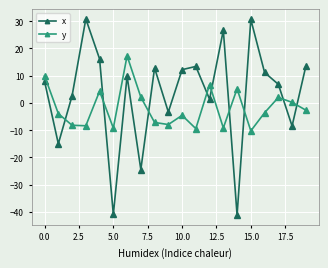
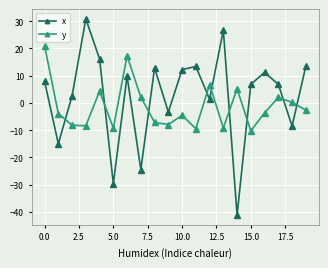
y, 0.0: 10 -> 21
x, 5.0: -41 -> -30
x, 15.0: 31 -> 7
